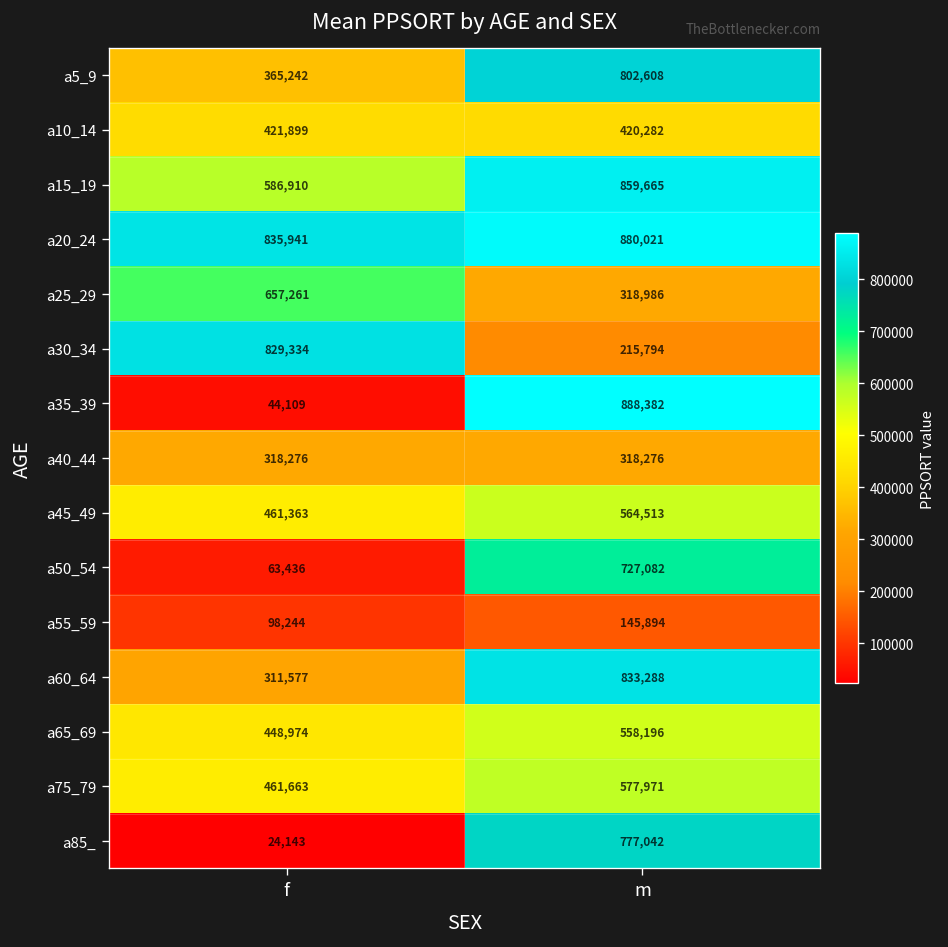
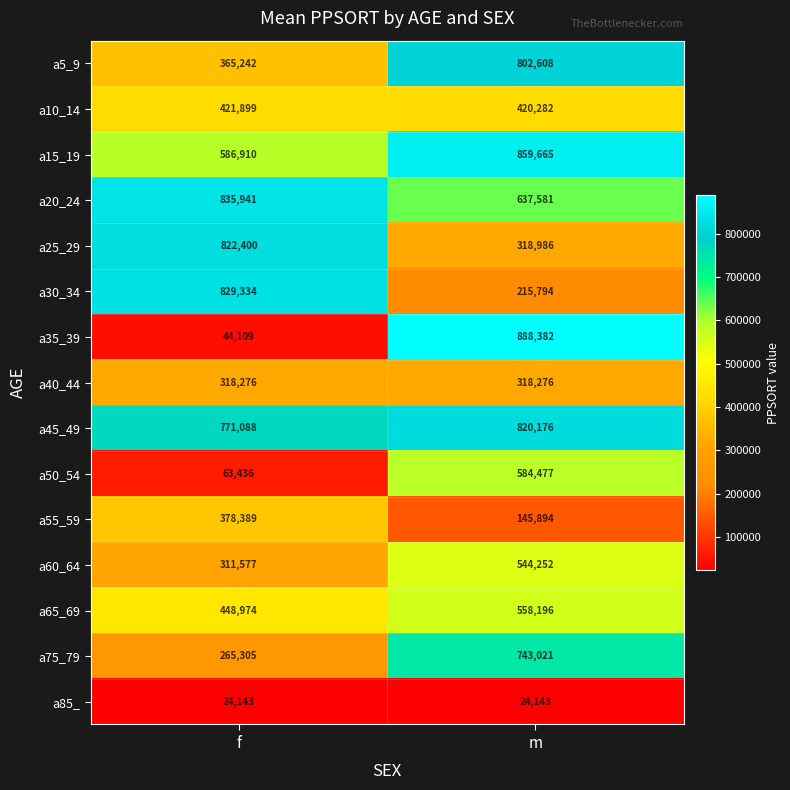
a20_24, m: 880,021 -> 637,581
a25_29, f: 657,261 -> 822,400
a45_49, f: 461,363 -> 771,088
a45_49, m: 564,513 -> 820,176
a50_54, m: 727,082 -> 584,477
a55_59, f: 98,244 -> 378,389
a60_64, m: 833,288 -> 544,252
a75_79, f: 461,663 -> 265,305
a75_79, m: 577,971 -> 743,021
a85_, m: 777,042 -> 24,143
